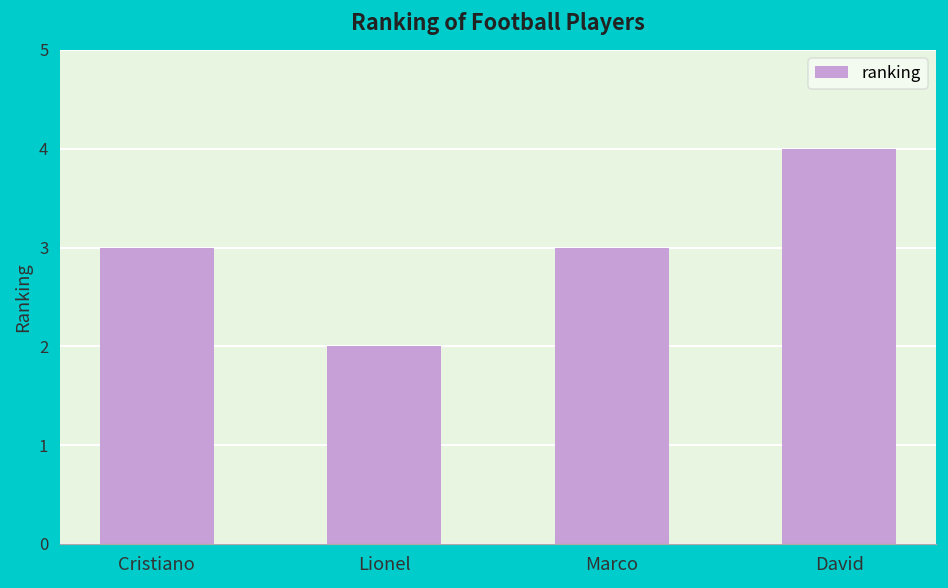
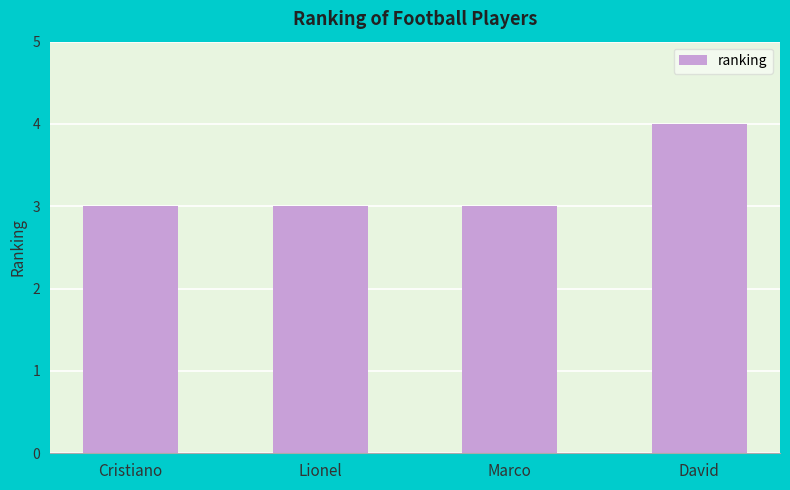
Lionel: 2 -> 3
